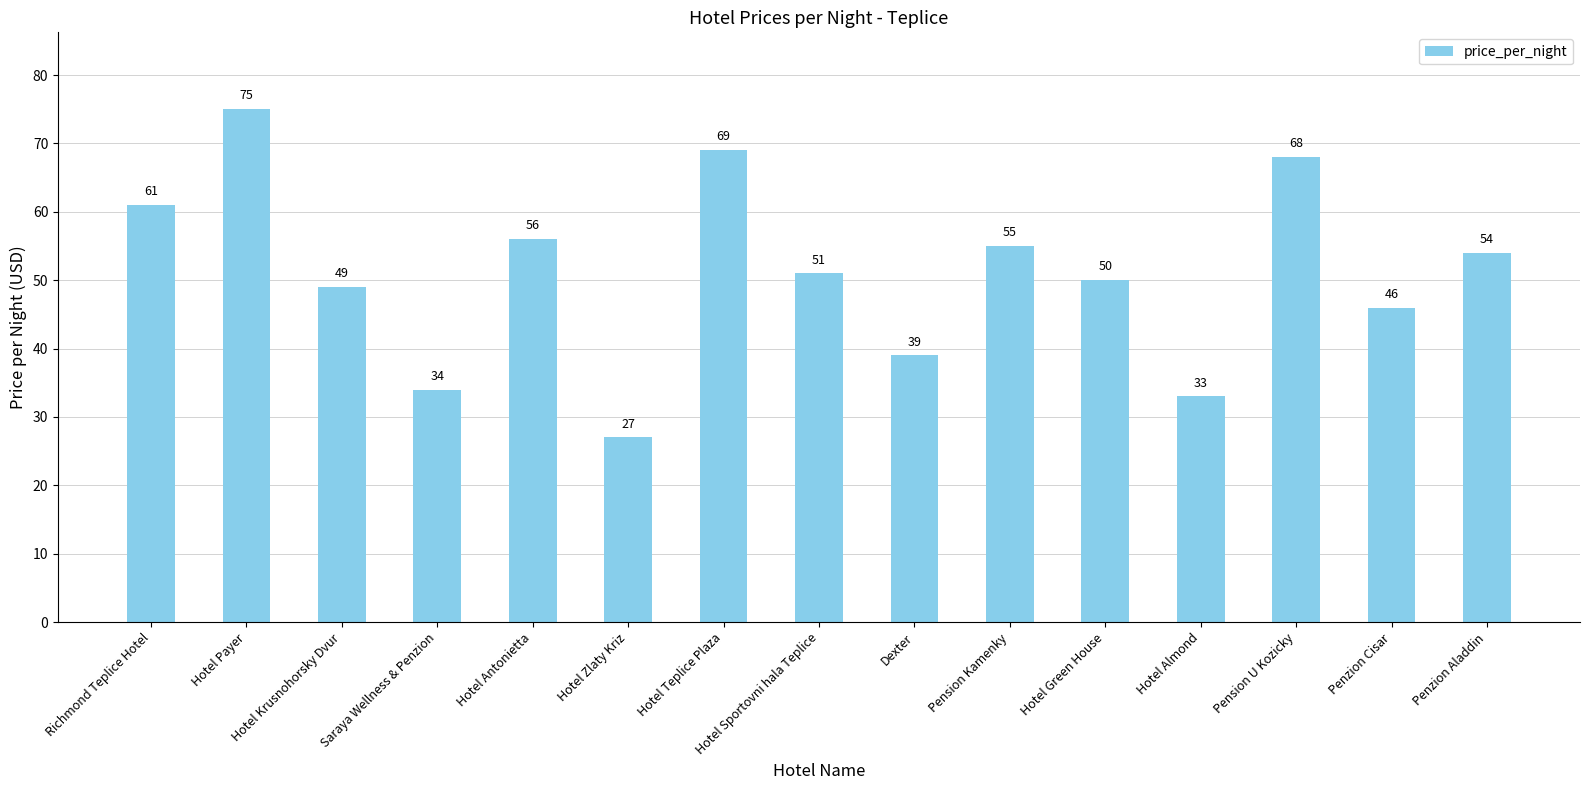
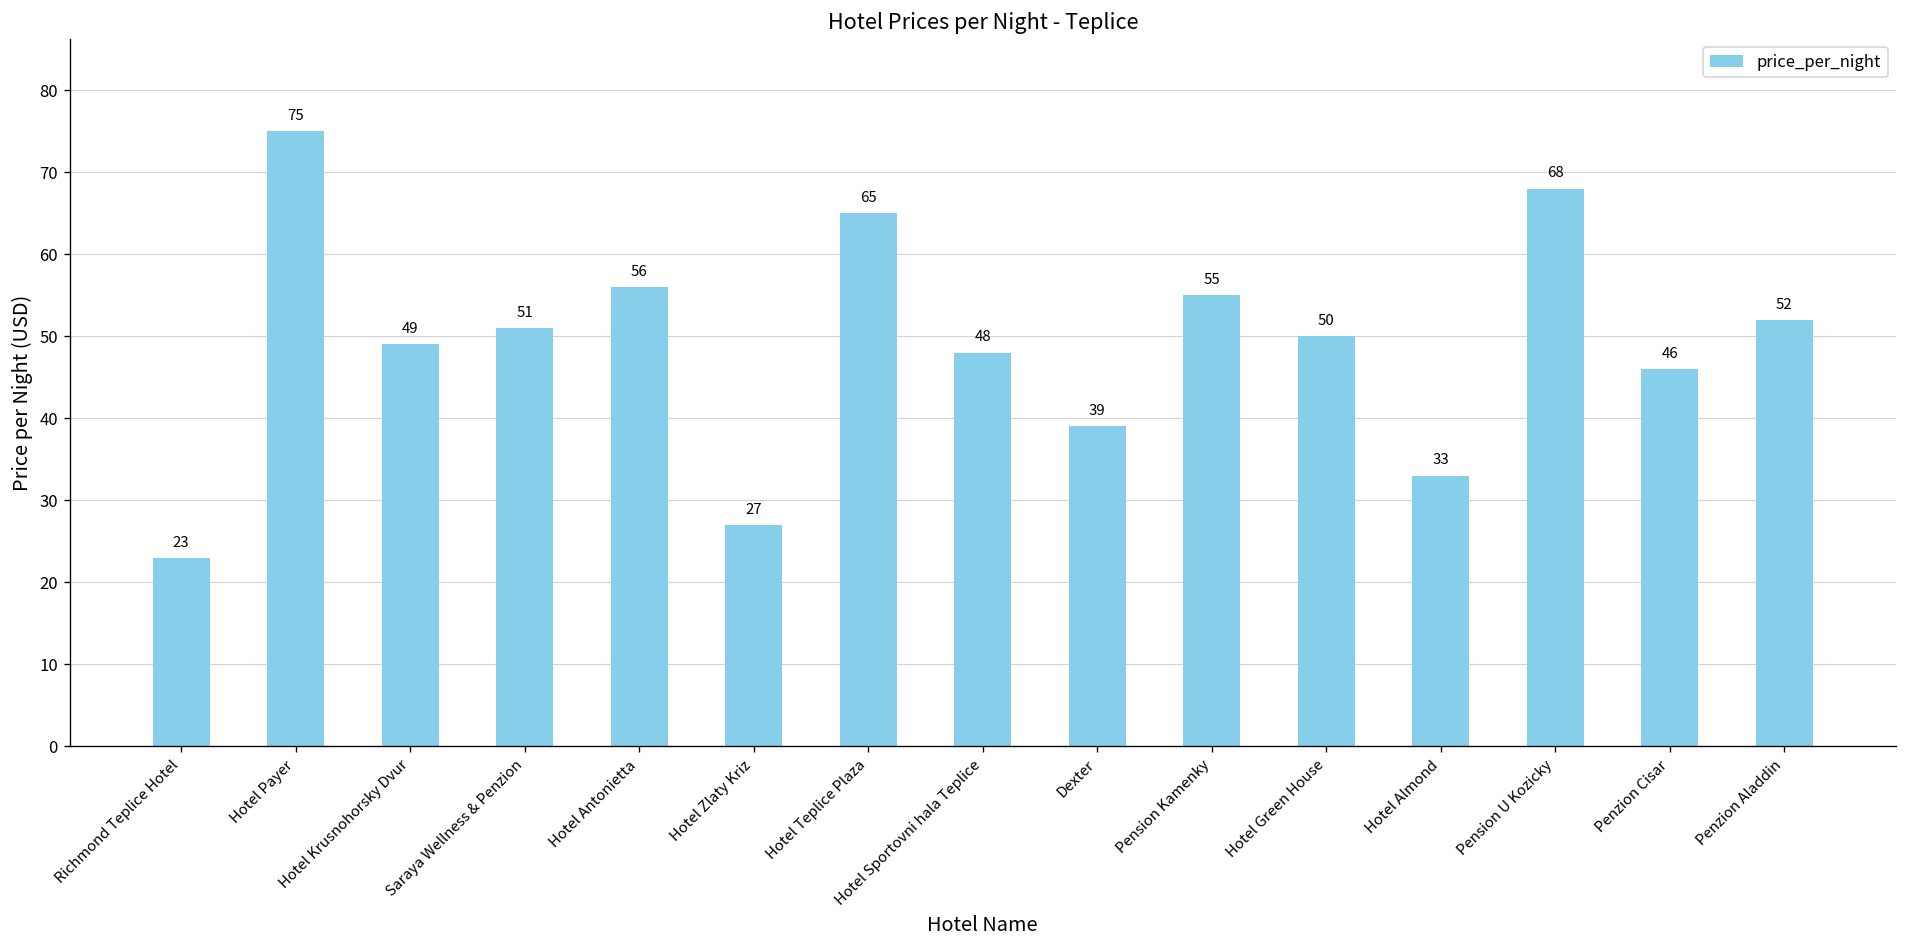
Richmond Teplice Hotel: 61 -> 23
Saraya Wellness & Penzion: 34 -> 51
Hotel Teplice Plaza: 69 -> 65
Hotel Sportovni hala Teplice: 51 -> 48
Penzion Aladdin: 54 -> 52
